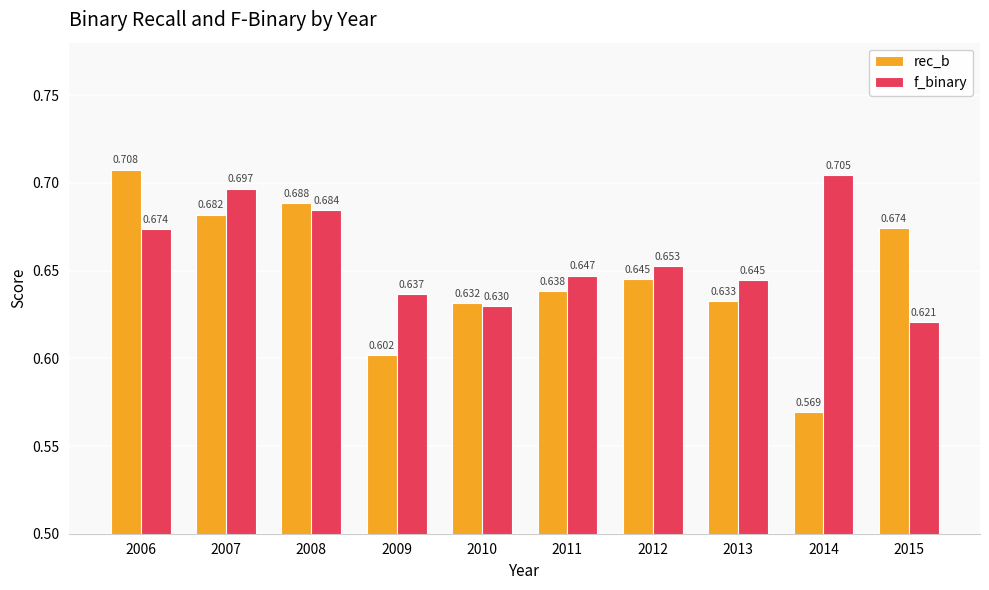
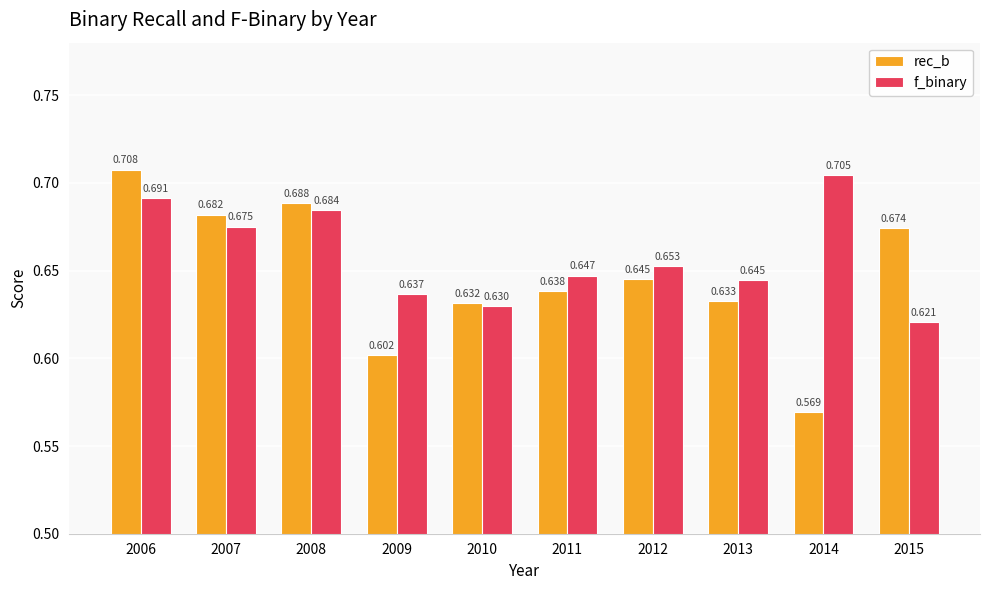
f_binary, 2006: 0.674 -> 0.691
f_binary, 2007: 0.697 -> 0.675
